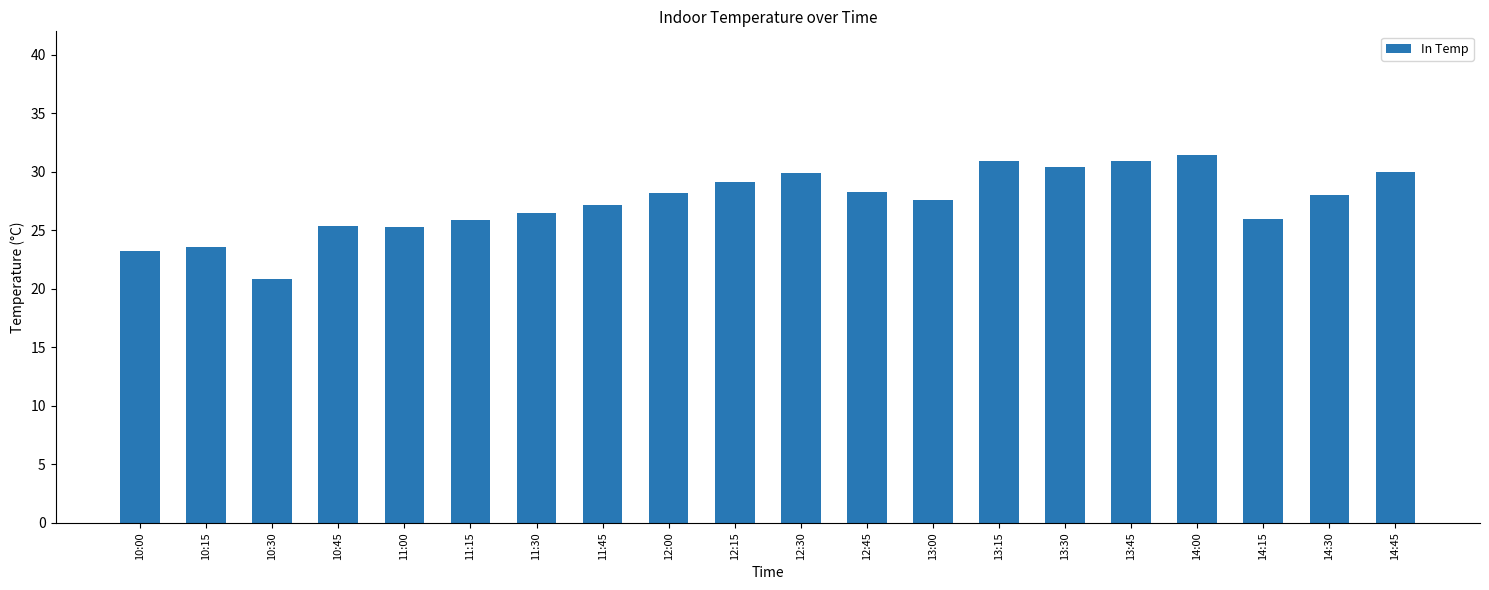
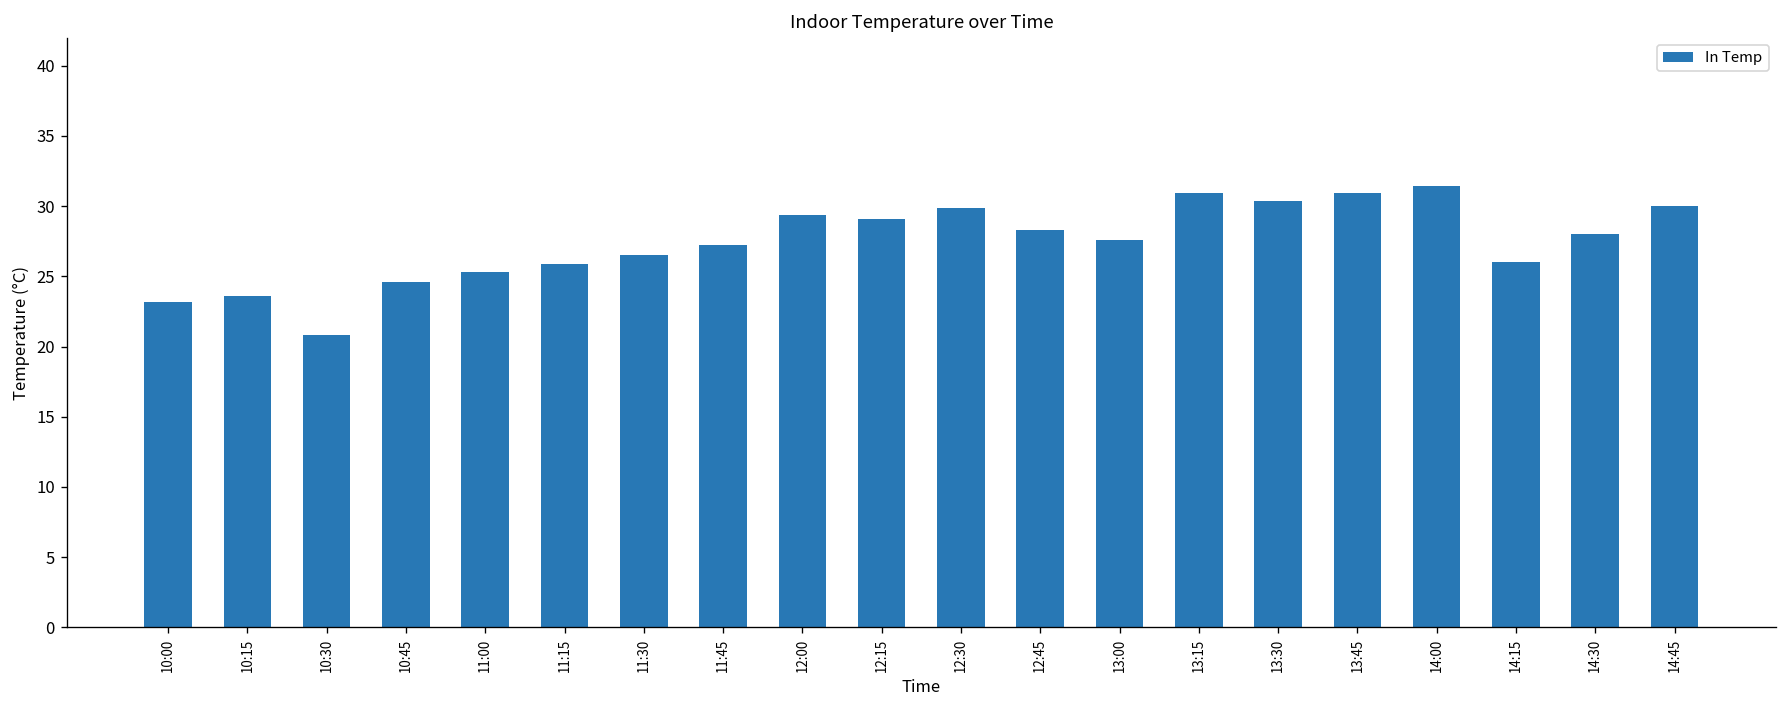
10:45: 25.4 -> 24.6
12:00: 28.2 -> 29.4
